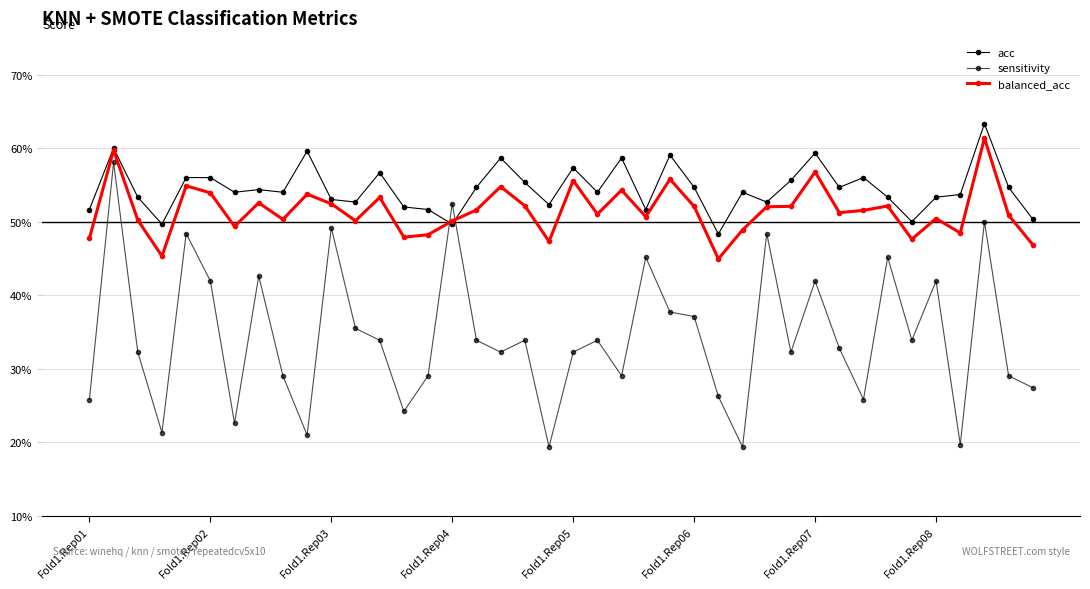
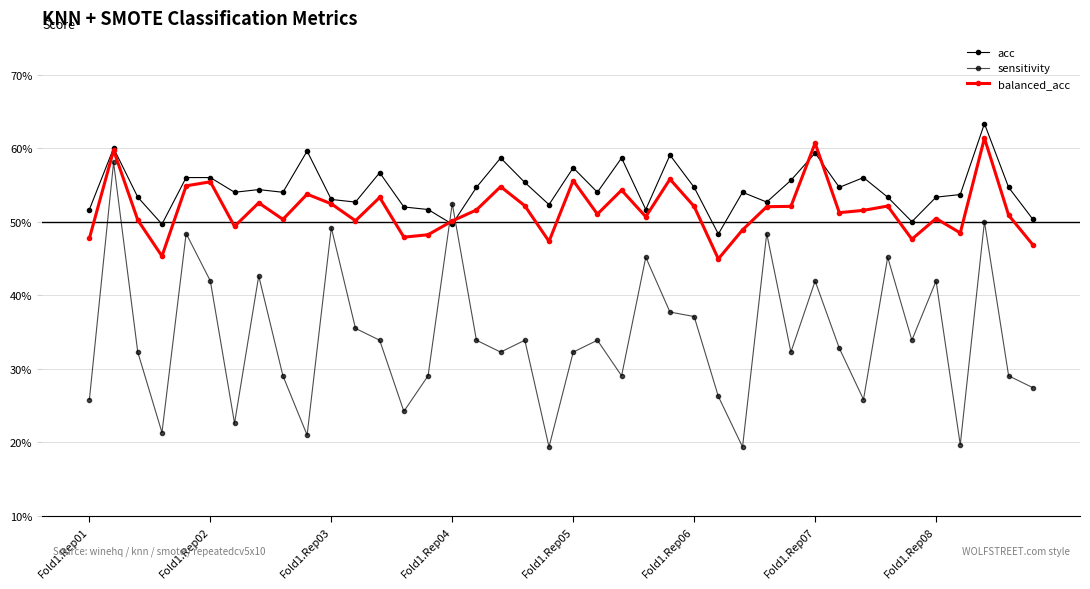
balanced_acc, Fold1.Rep02: 54% -> 55%
balanced_acc, Fold1.Rep07: 57% -> 61%
